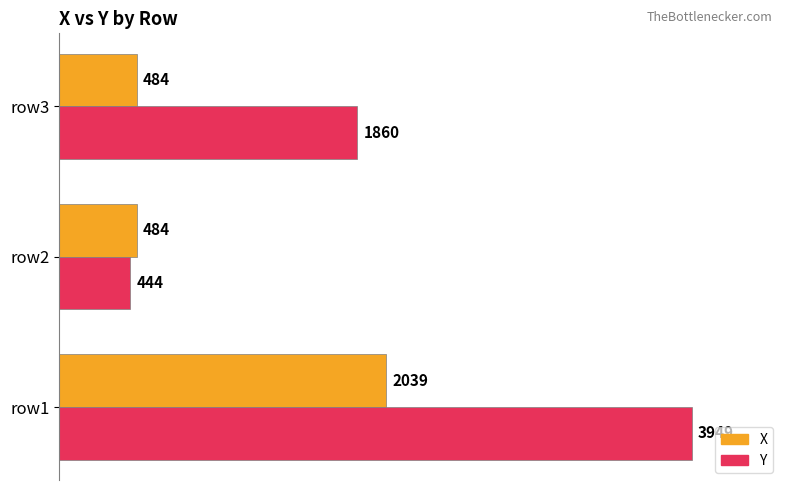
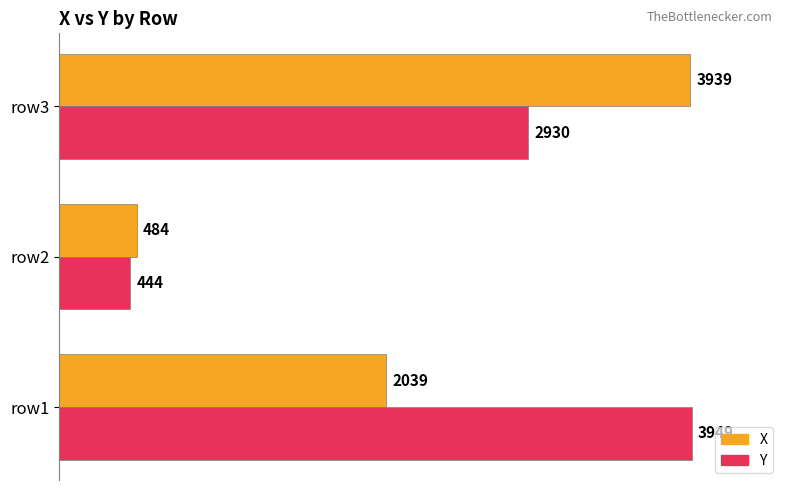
X, row3: 484 -> 3939
Y, row3: 1860 -> 2930
